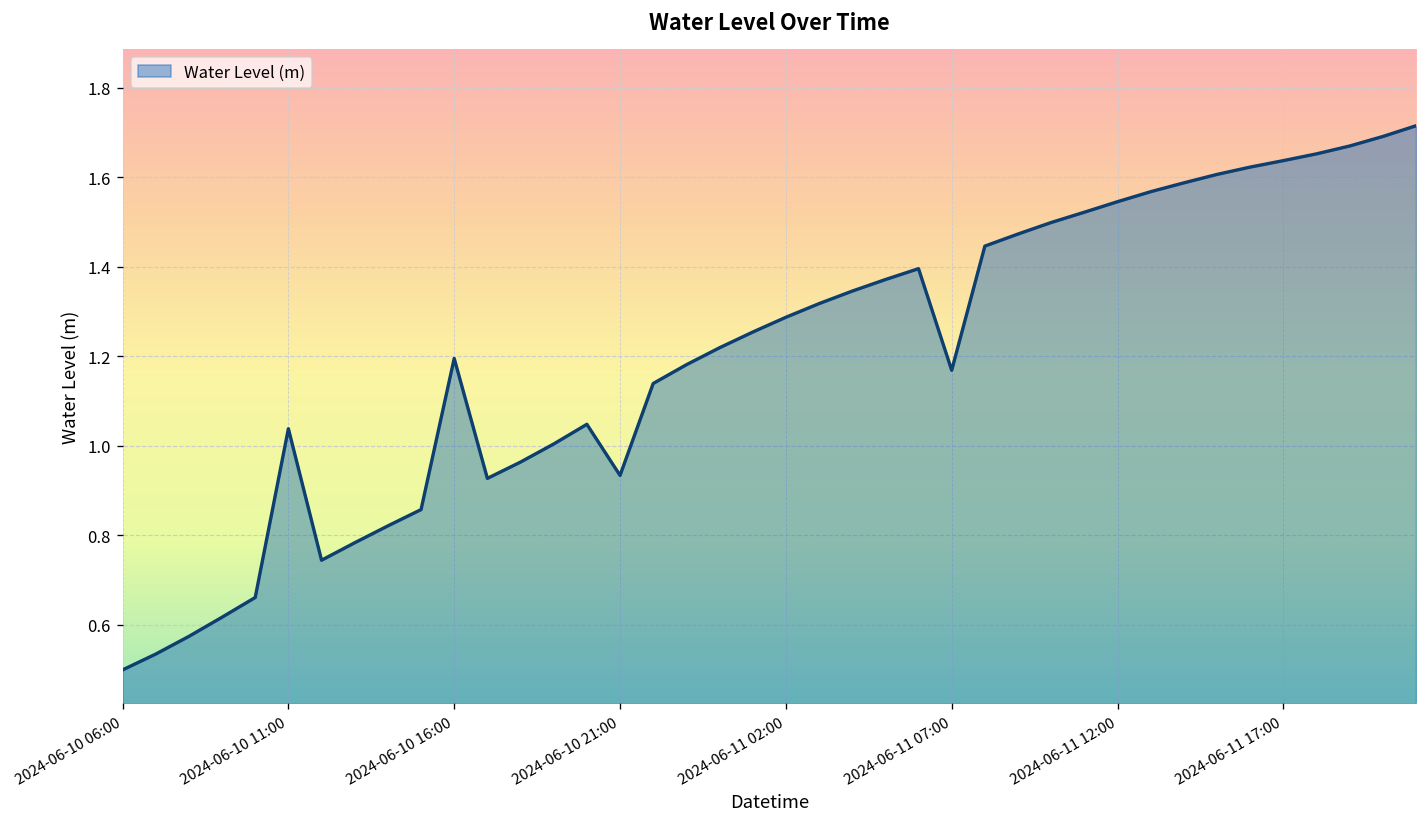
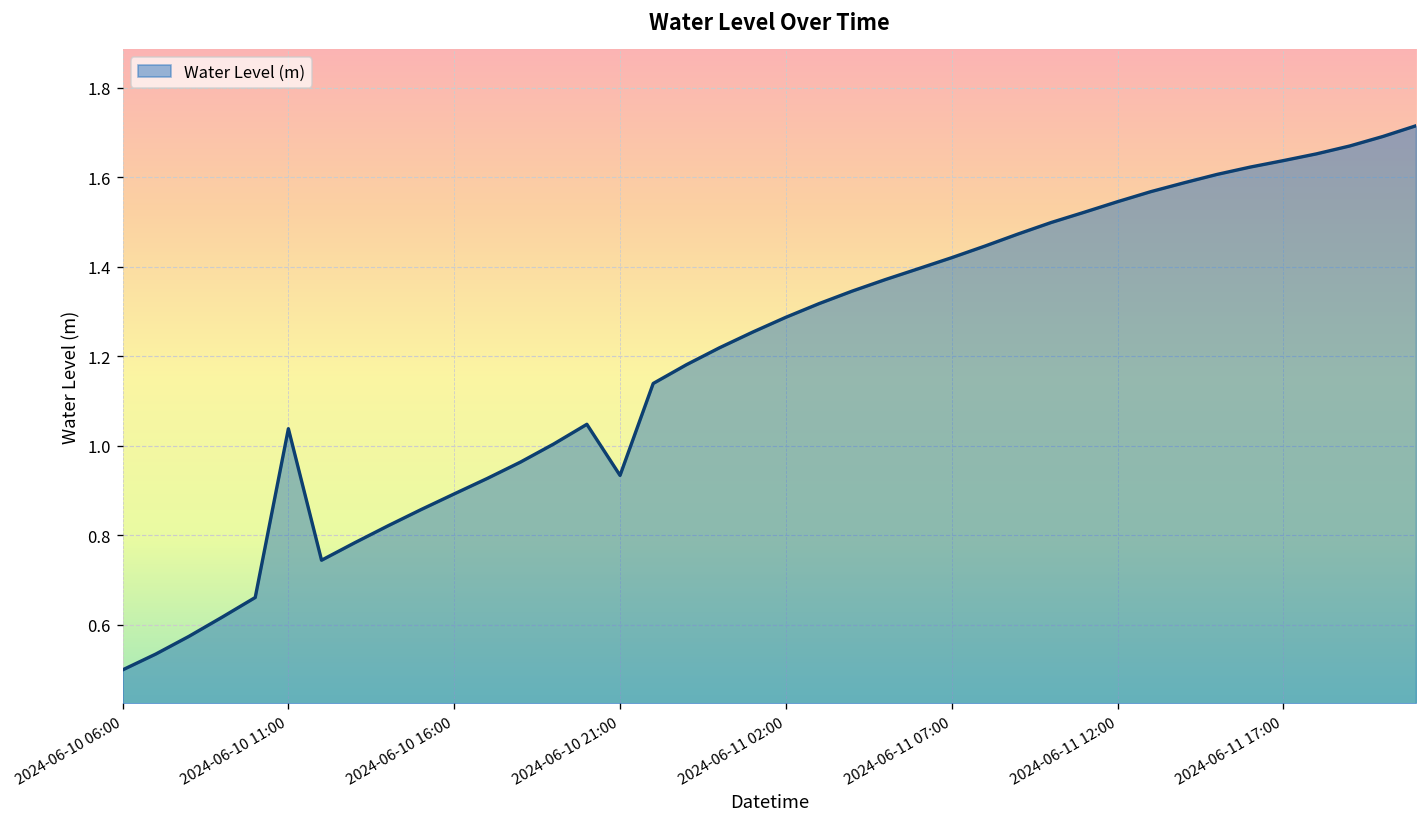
2024-06-10 16:00: 1.20 -> 0.89
2024-06-11 07:00: 1.17 -> 1.42
